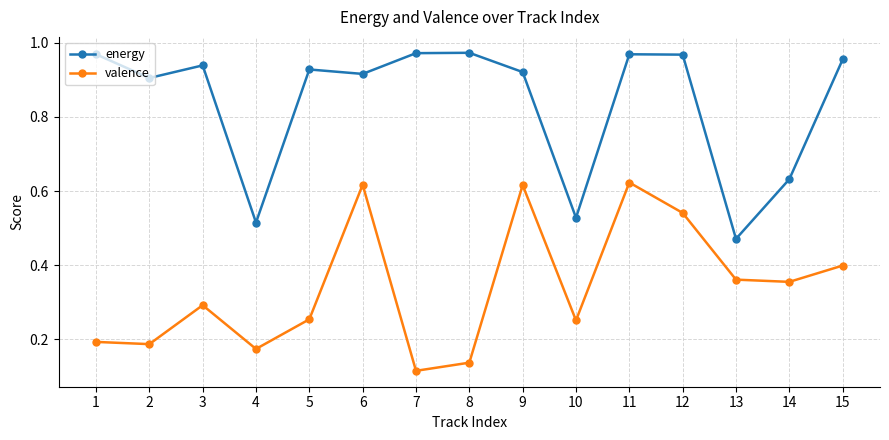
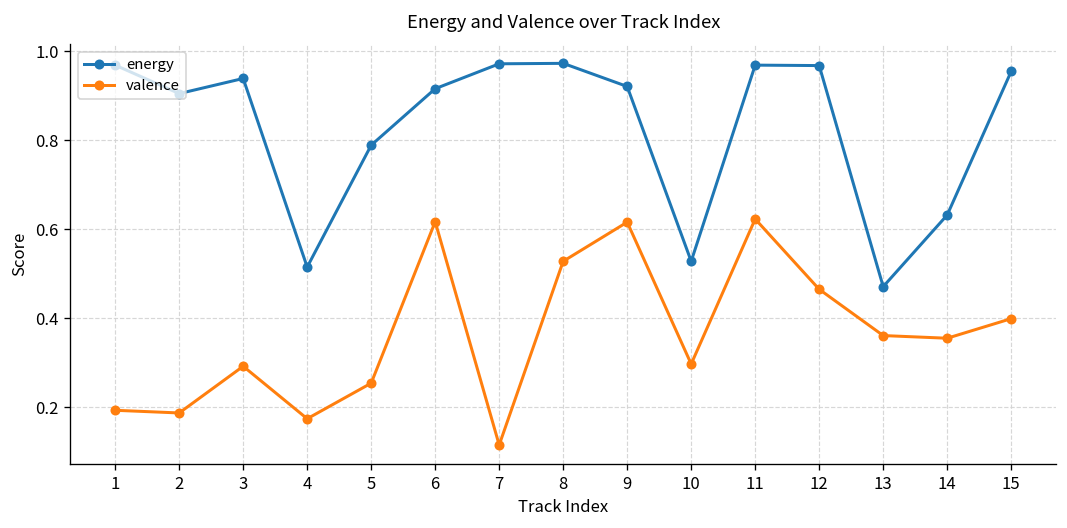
energy, 5: 0.93 -> 0.79
valence, 8: 0.14 -> 0.53
valence, 10: 0.25 -> 0.30
valence, 12: 0.54 -> 0.47
